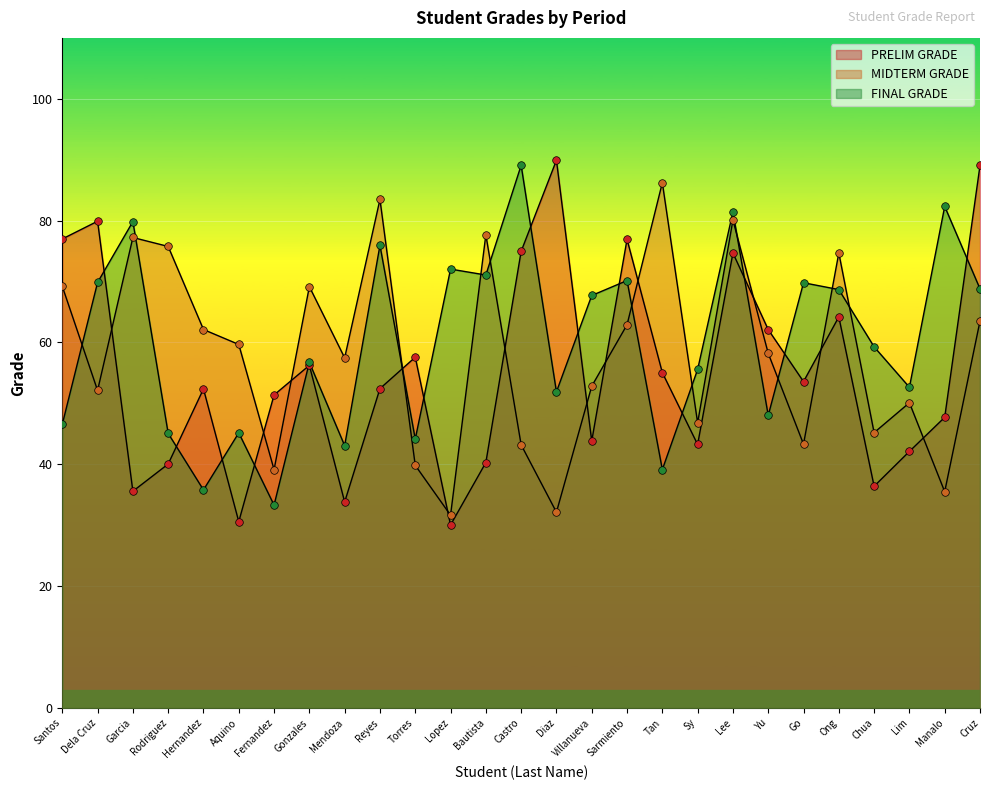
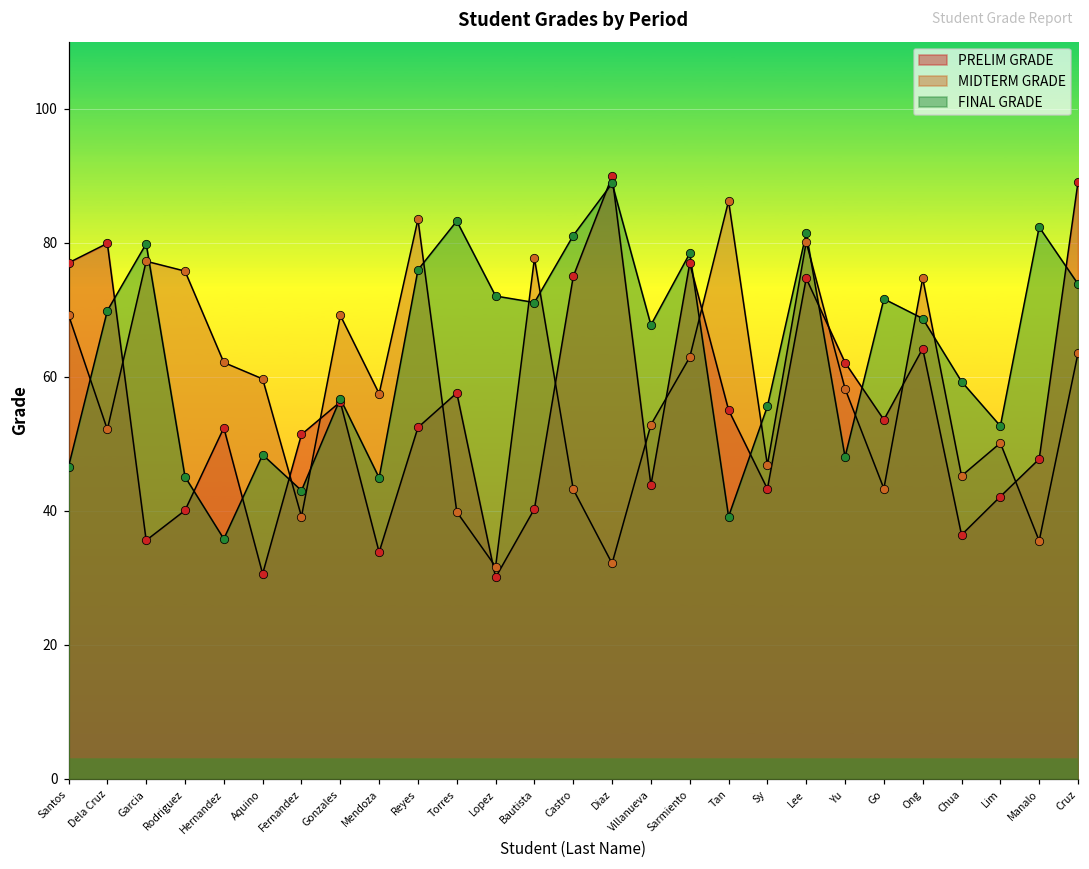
FINAL GRADE, Aquino: 45 -> 48
FINAL GRADE, Fernandez: 33 -> 43
FINAL GRADE, Mendoza: 43 -> 45
FINAL GRADE, Torres: 44 -> 83
FINAL GRADE, Castro: 89 -> 81
FINAL GRADE, Diaz: 52 -> 89
FINAL GRADE, Sarmiento: 70 -> 78
FINAL GRADE, Go: 70 -> 72
FINAL GRADE, Cruz: 69 -> 74
